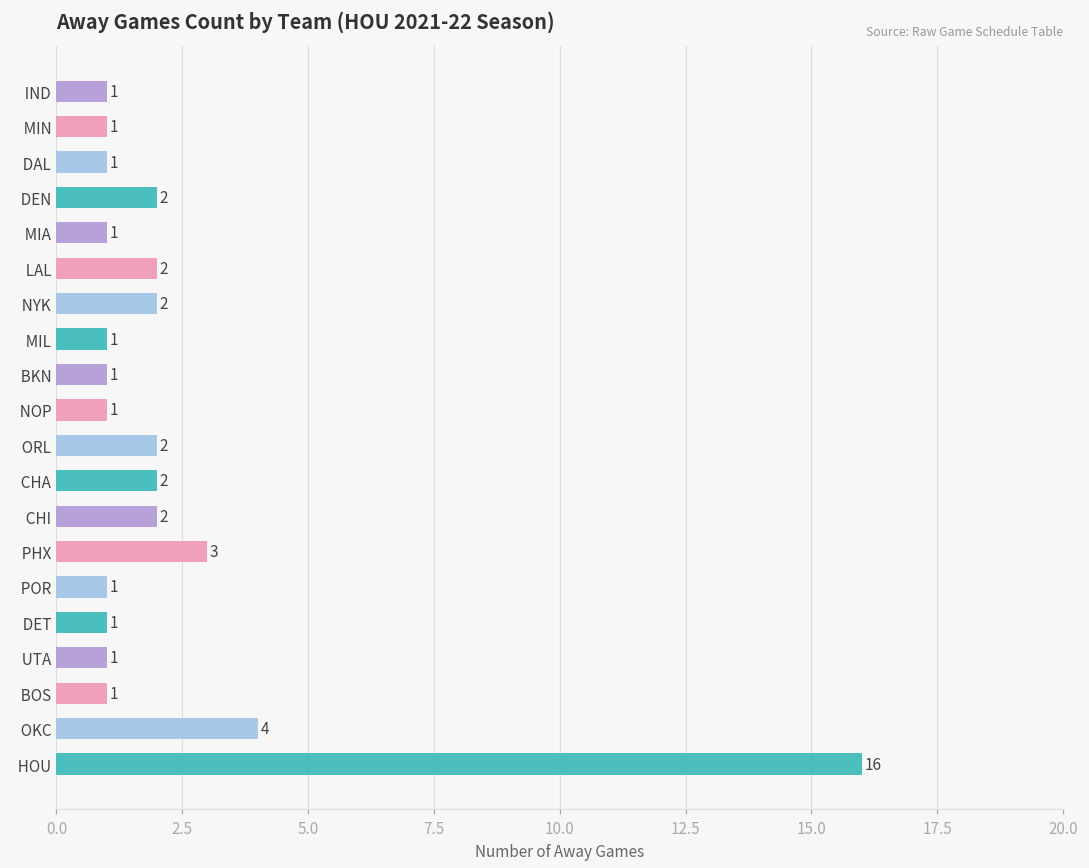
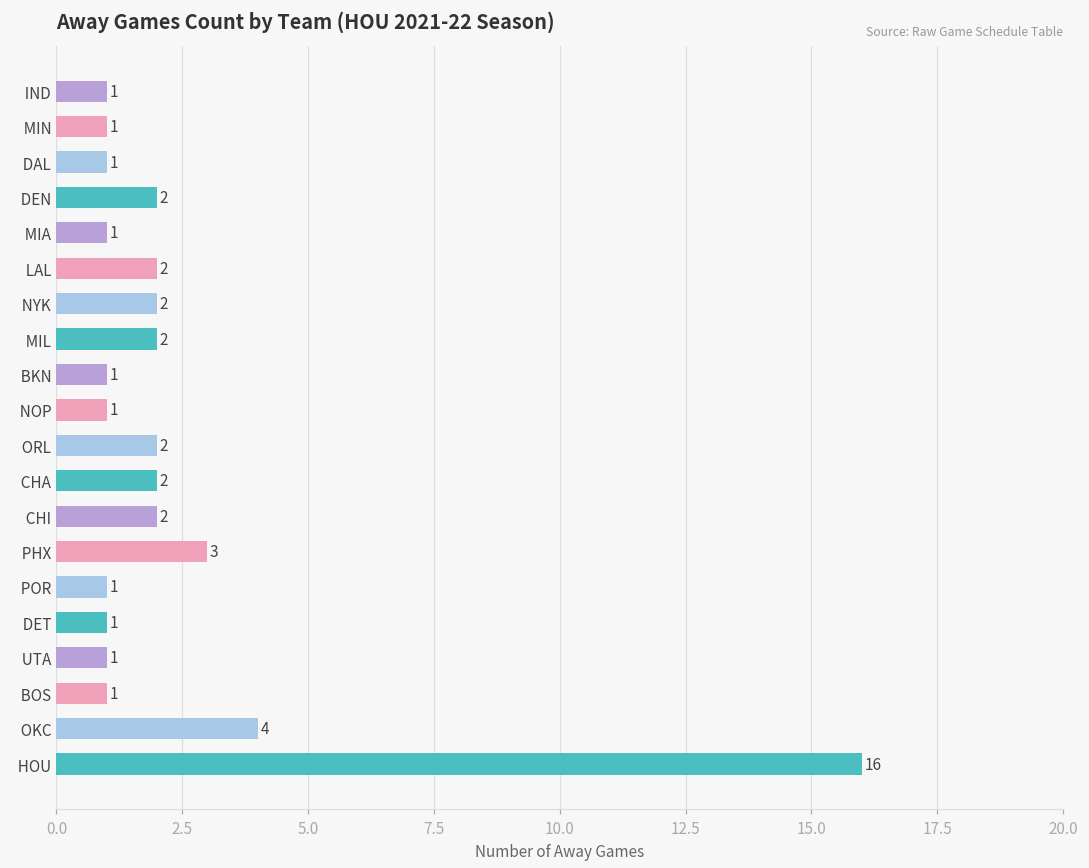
MIL: 1 -> 2
